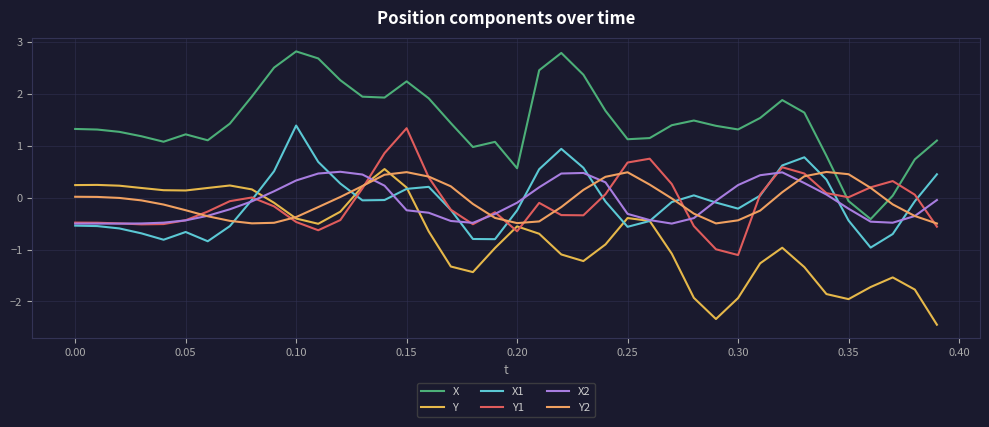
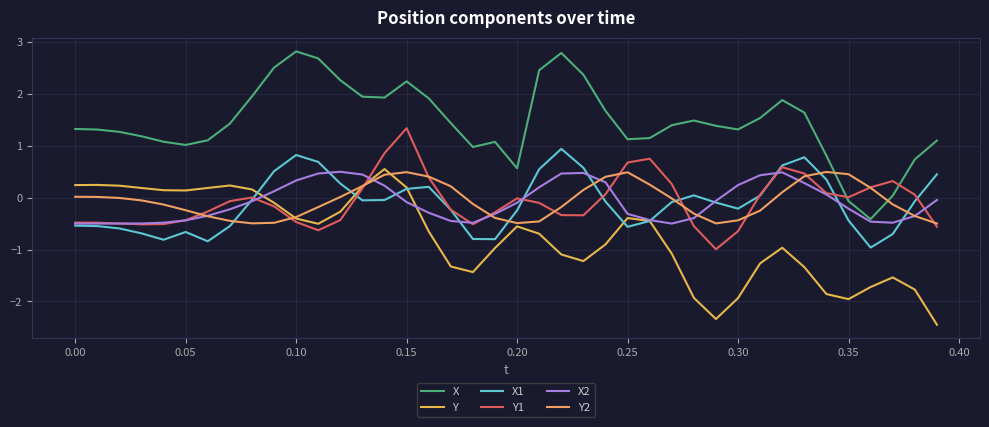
X, 0.05: 1.2 -> 1.0
X1, 0.10: 1.4 -> 0.8
X2, 0.15: -0.2 -> -0.1
Y1, 0.20: -0.6 -> 0.0
Y1, 0.30: -1.1 -> -0.6
